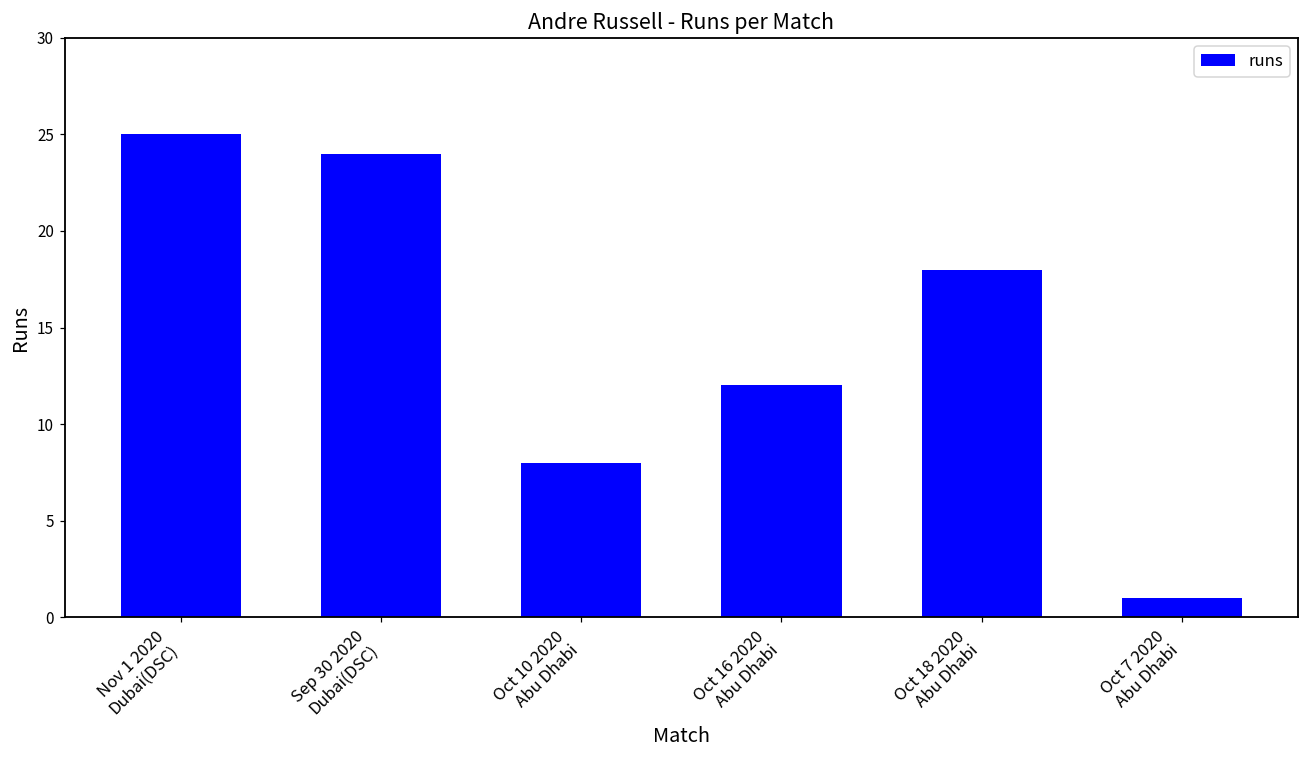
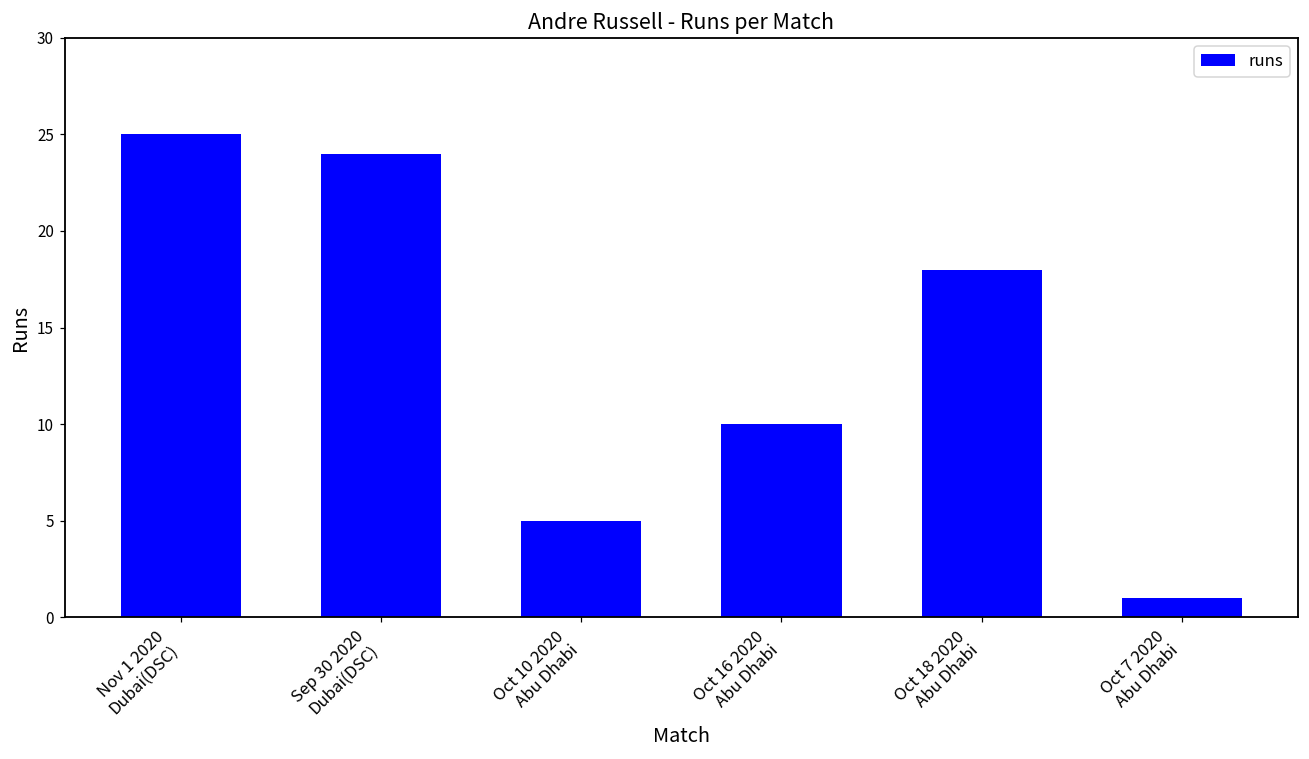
Oct 10 2020 Abu Dhabi: 8 -> 5
Oct 16 2020 Abu Dhabi: 12 -> 10
